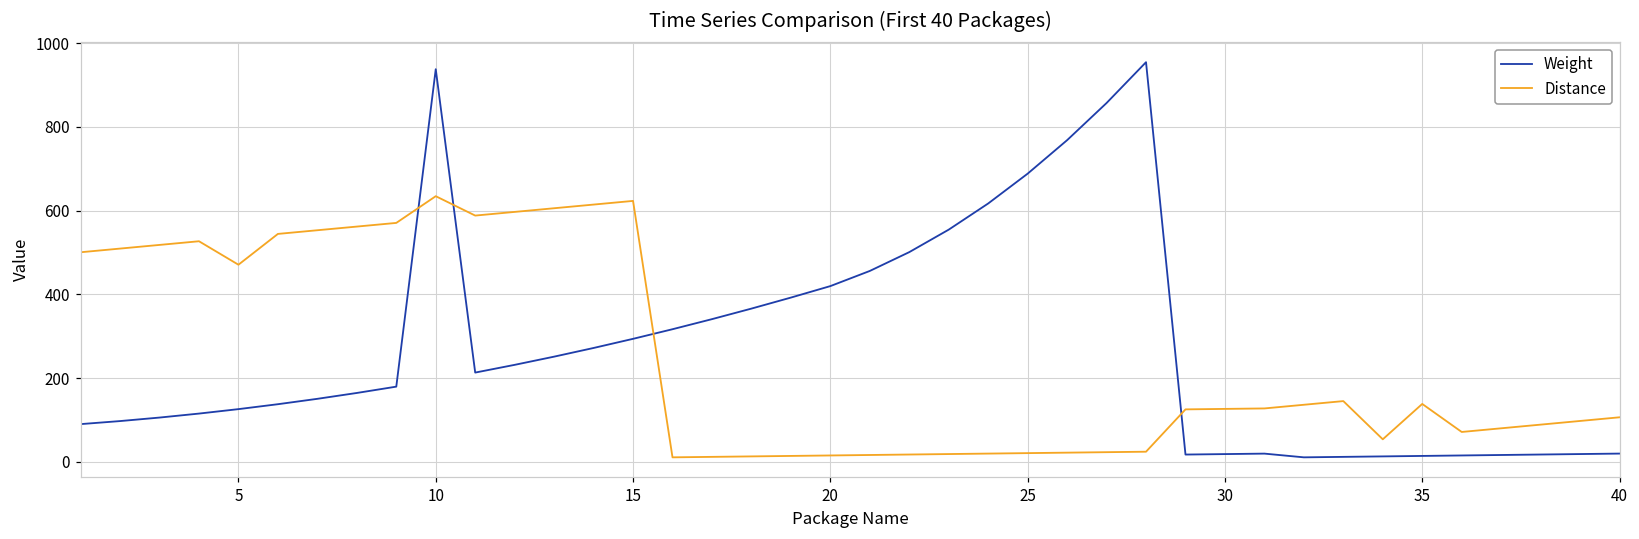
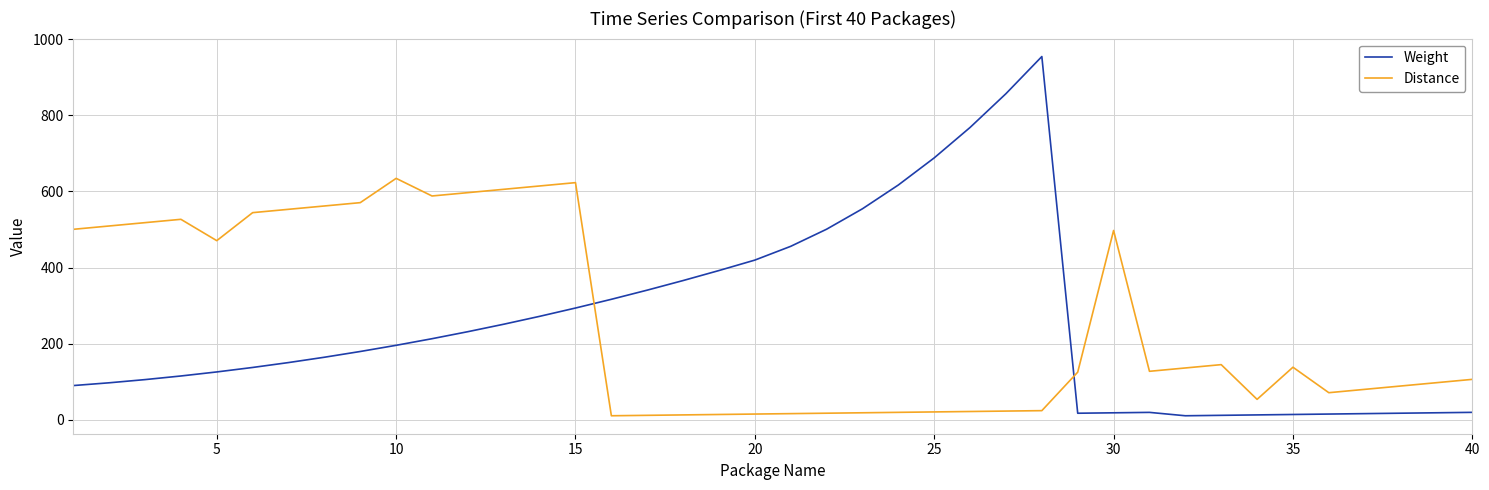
Weight, 10: 940 -> 200
Distance, 30: 130 -> 500
